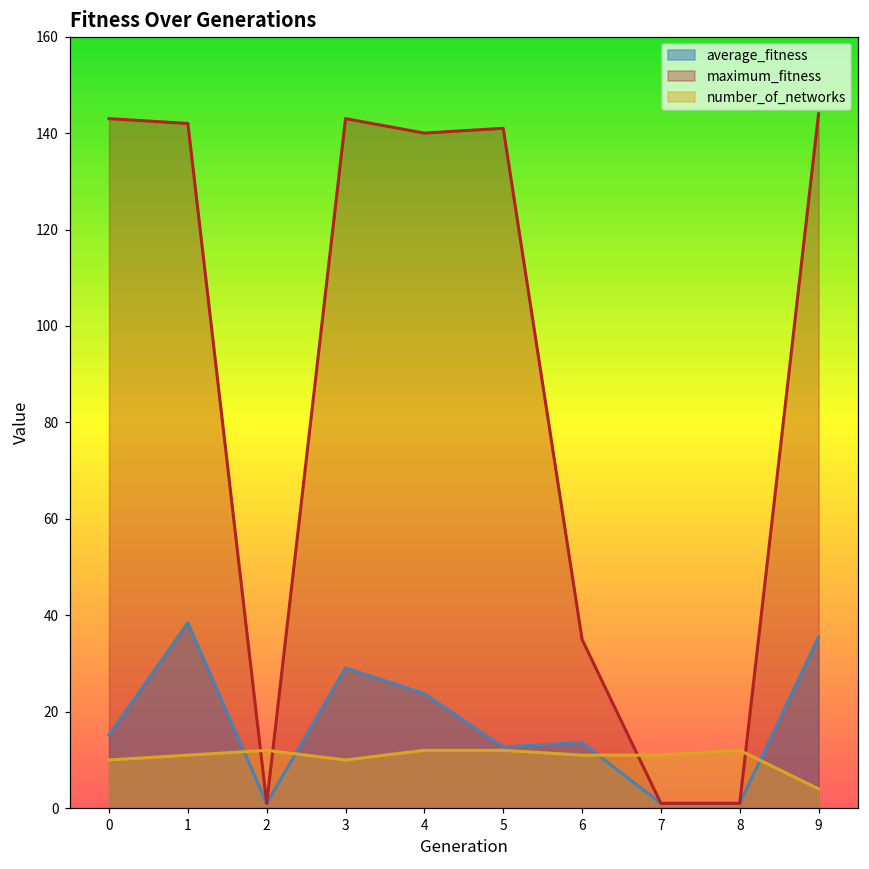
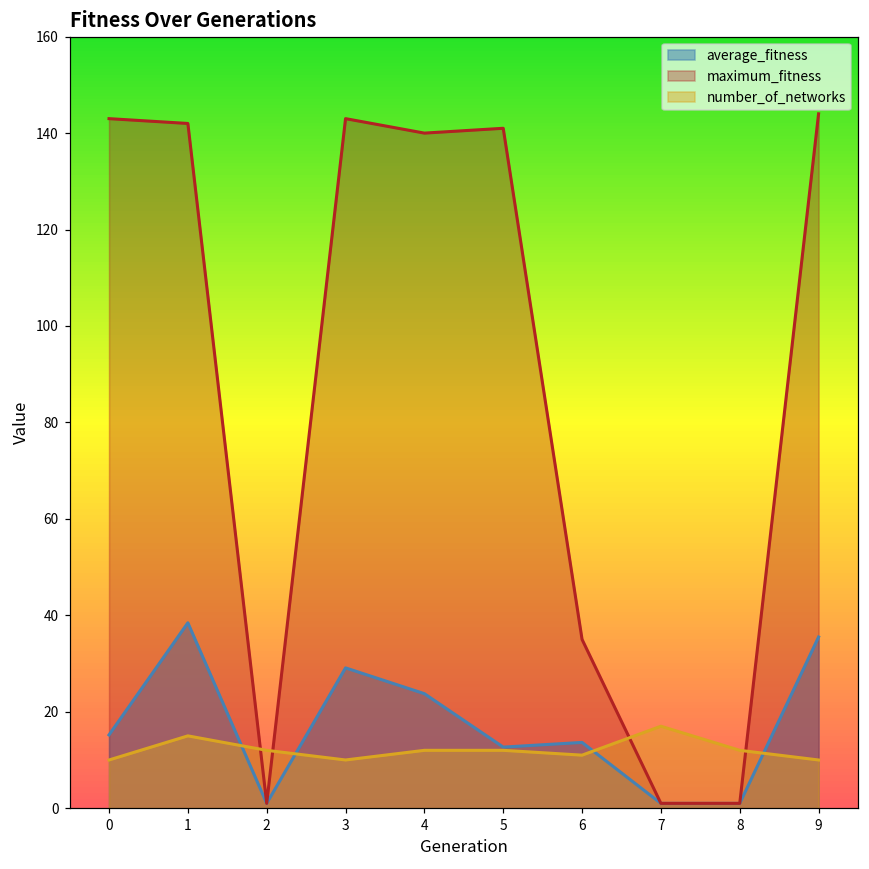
number_of_networks, 1: 11 -> 15
number_of_networks, 7: 11 -> 17
number_of_networks, 9: 4 -> 10
